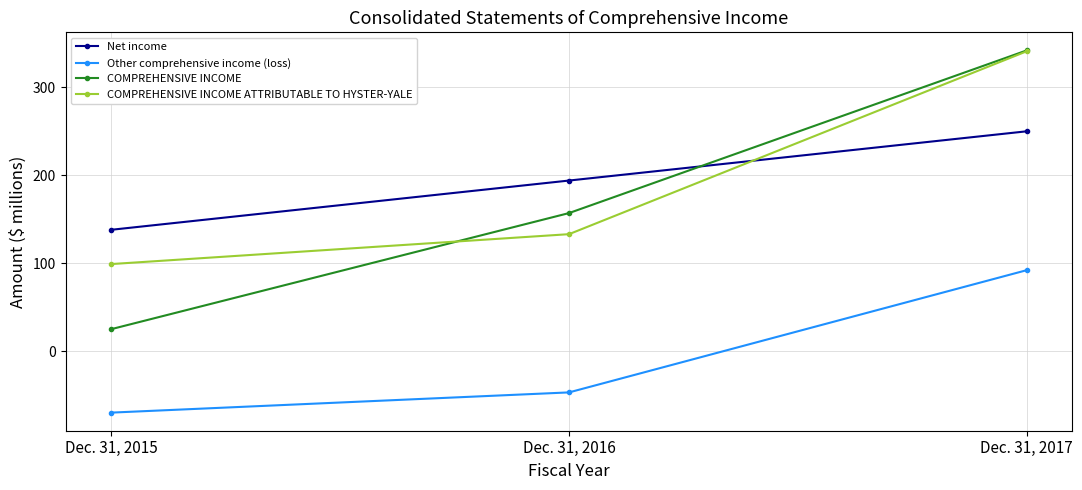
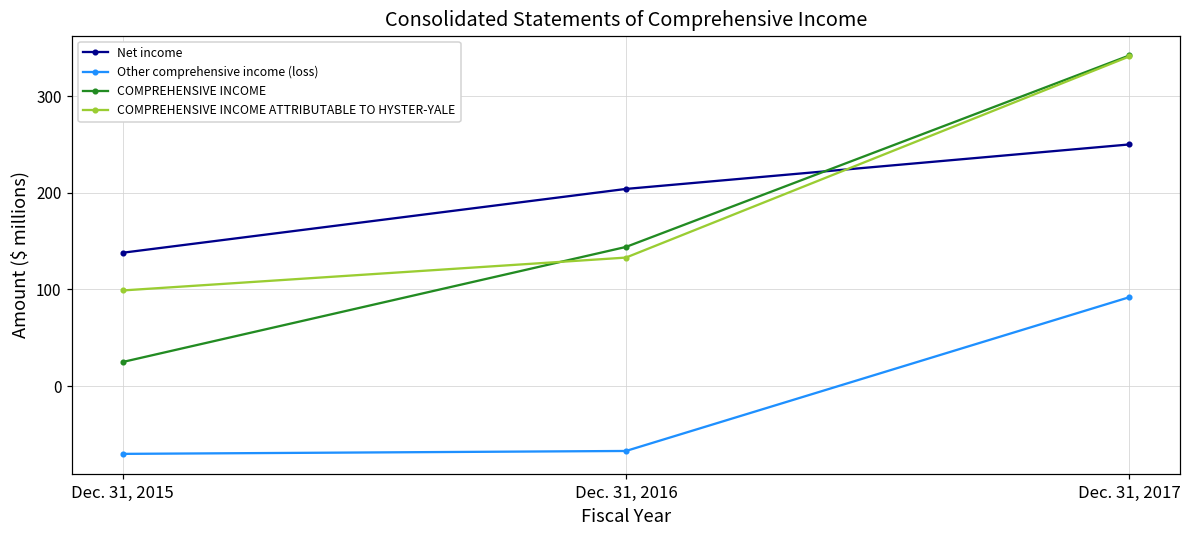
Net income, Dec. 31, 2016: 190 -> 200
Other comprehensive income (loss), Dec. 31, 2016: -50 -> -70
COMPREHENSIVE INCOME, Dec. 31, 2016: 160 -> 140
